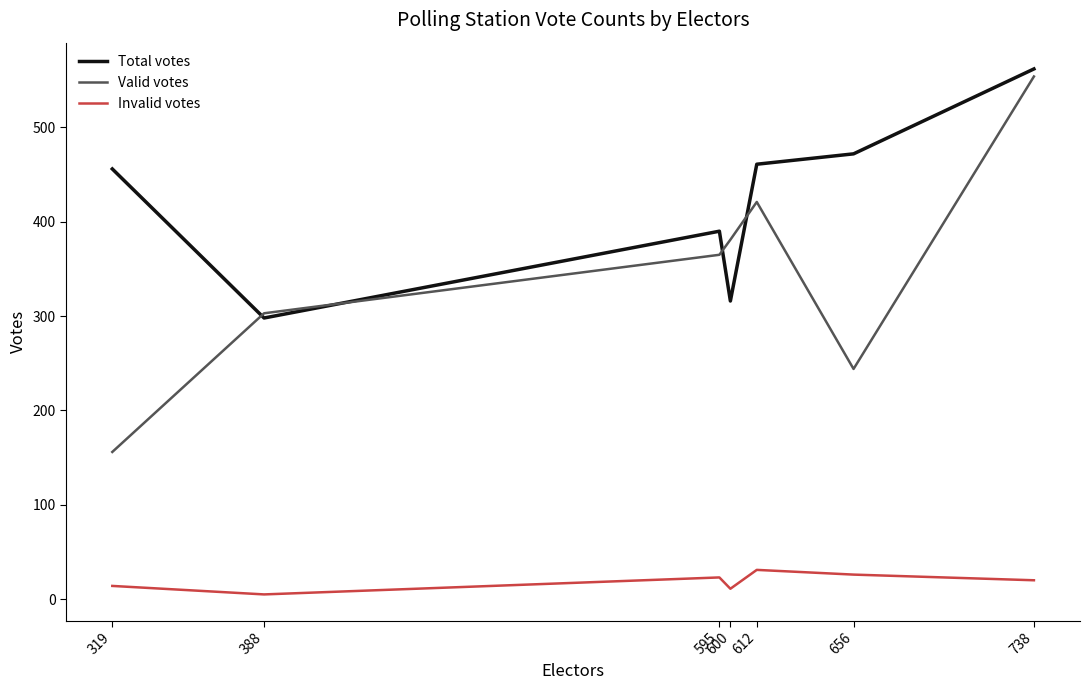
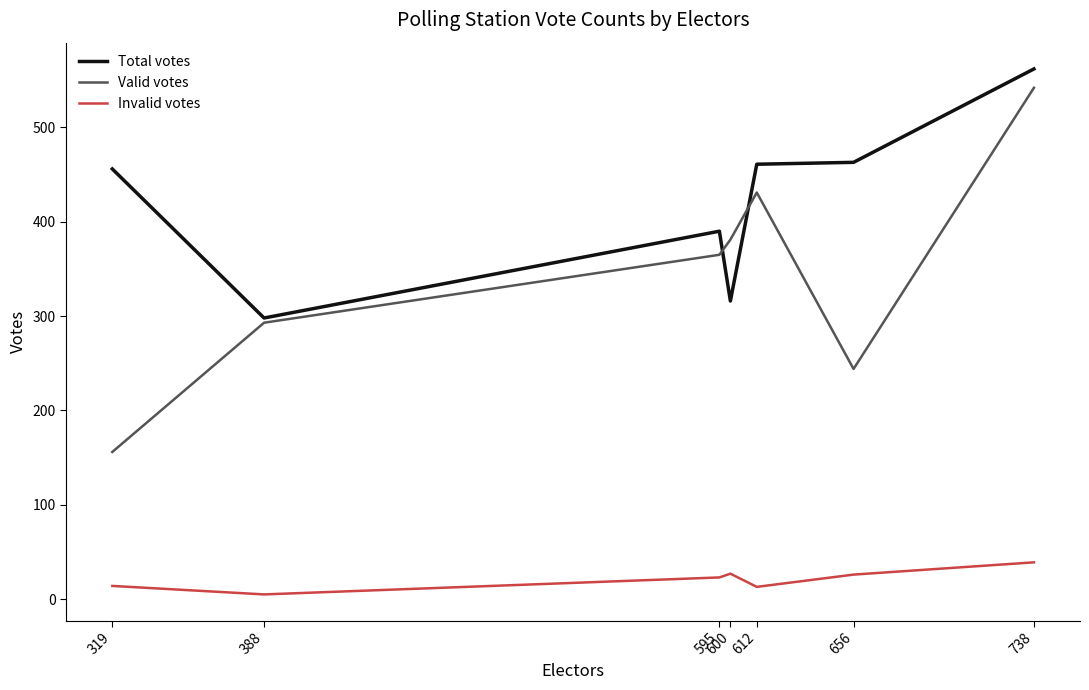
Valid votes, 388: 300 -> 290
Invalid votes, 600: 10 -> 30
Valid votes, 612: 420 -> 430
Invalid votes, 612: 30 -> 10
Total votes, 656: 470 -> 460
Valid votes, 738: 550 -> 540
Invalid votes, 738: 20 -> 40
